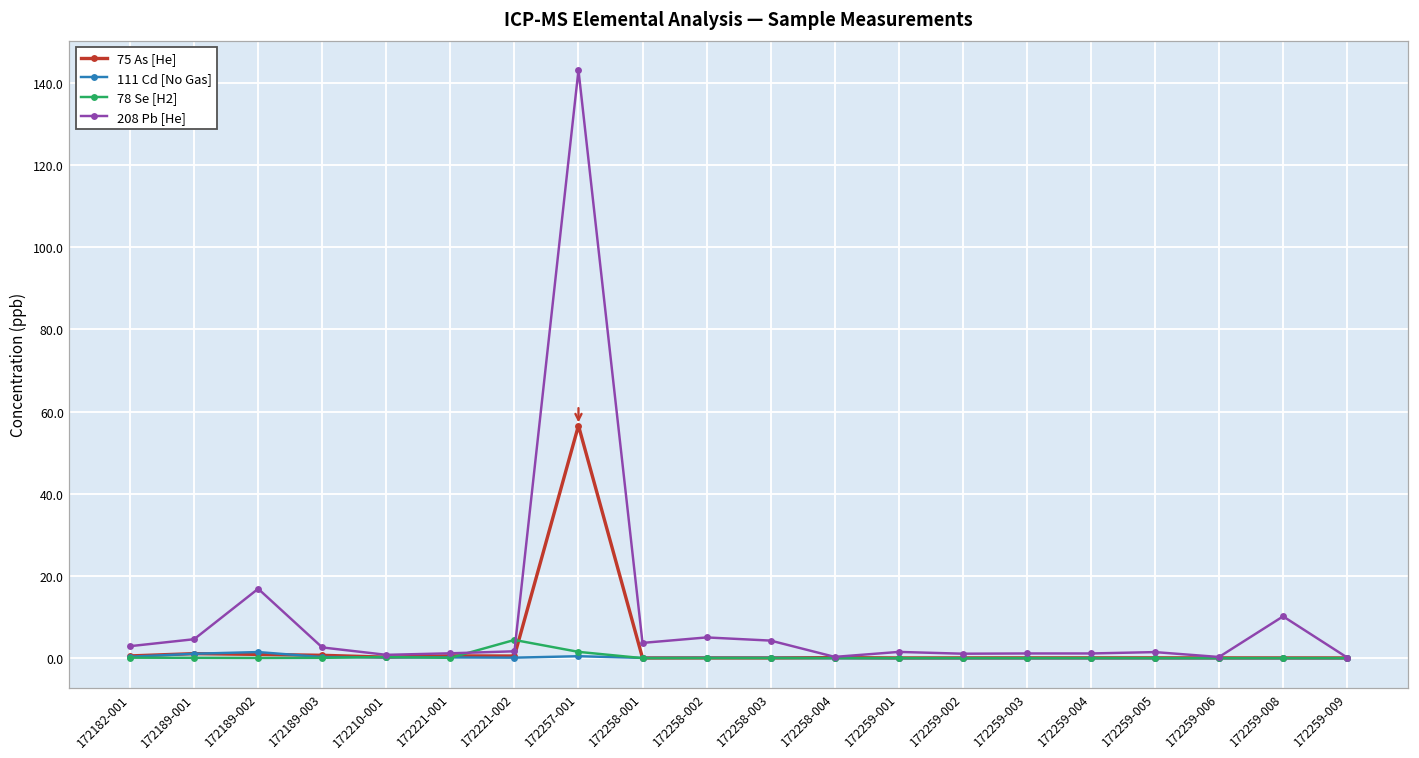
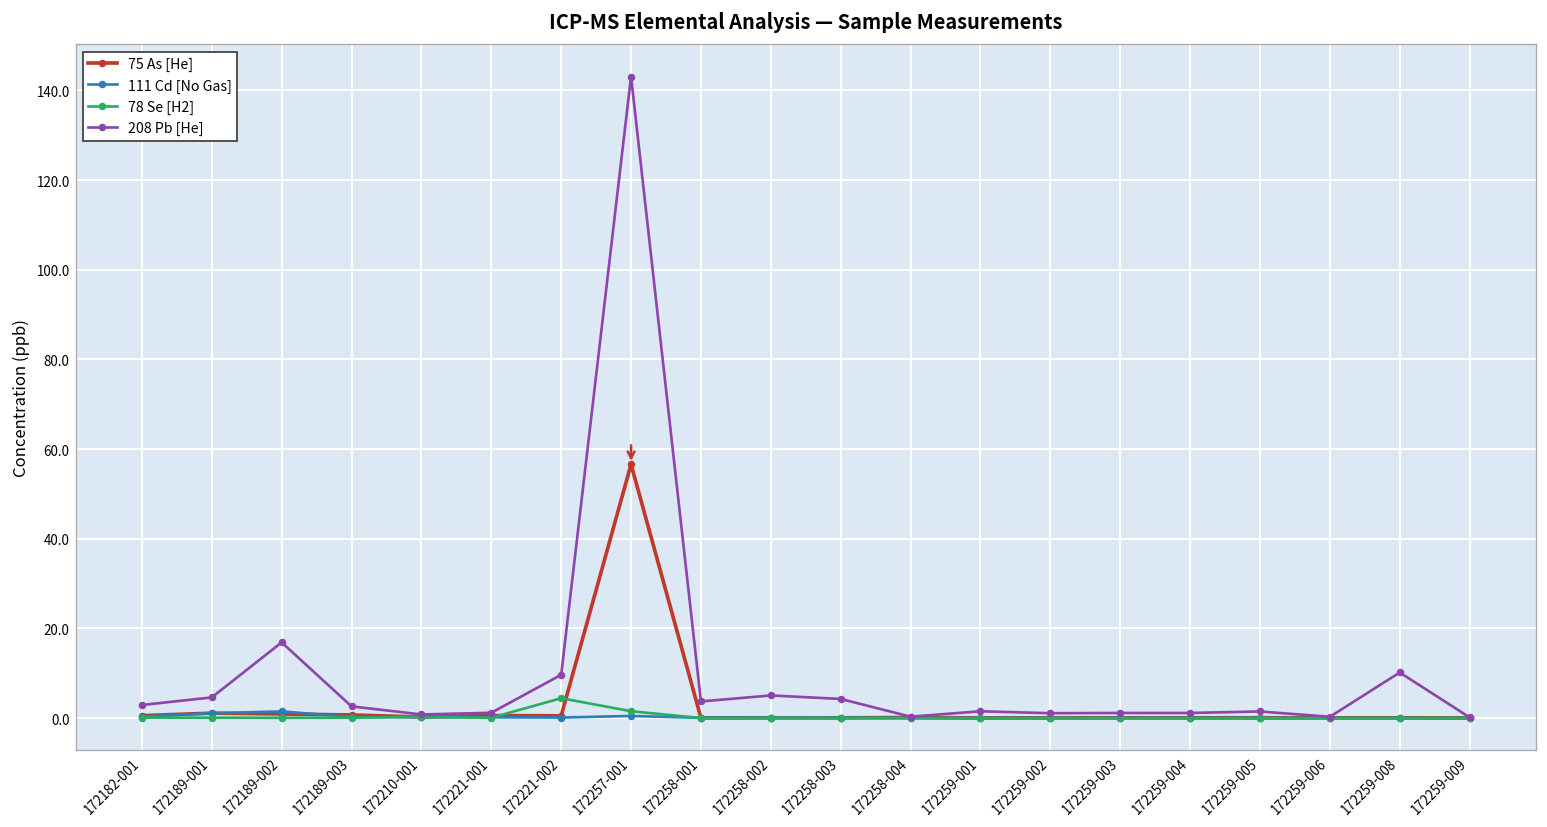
208 Pb [He], 172221-002: 2 -> 10
